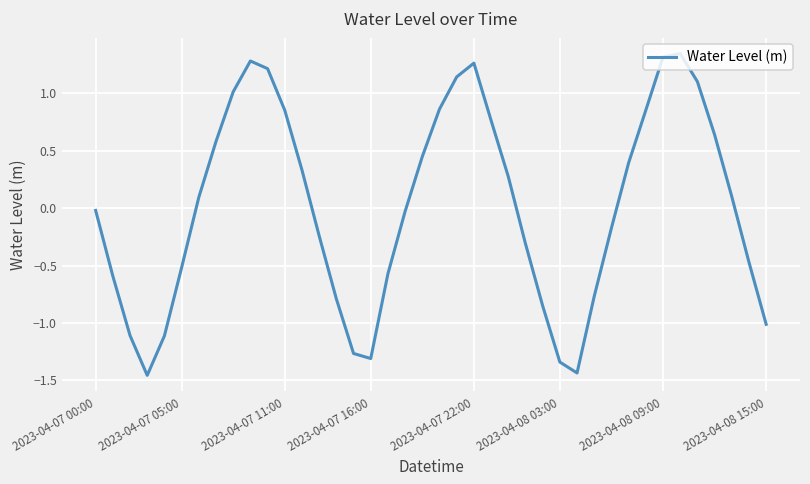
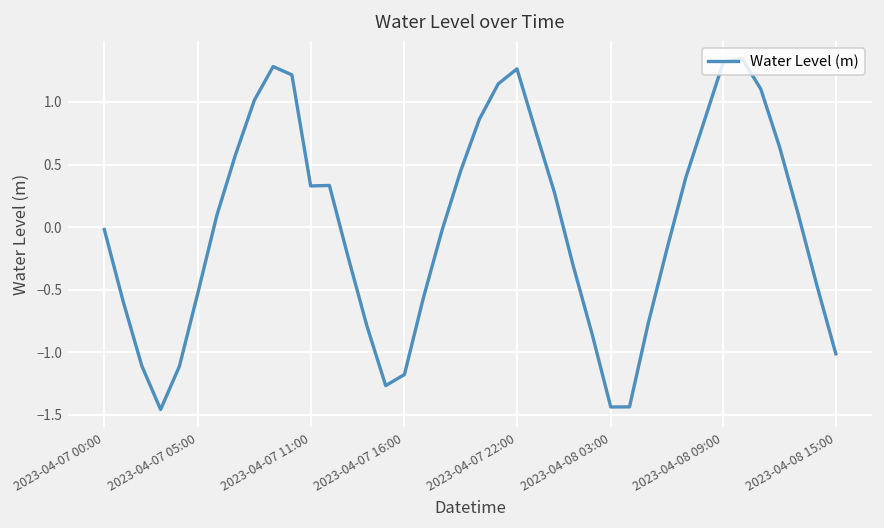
2023-04-07 11:00: 0.85 -> 0.33
2023-04-07 16:00: -1.31 -> -1.18
2023-04-08 03:00: -1.34 -> -1.44
